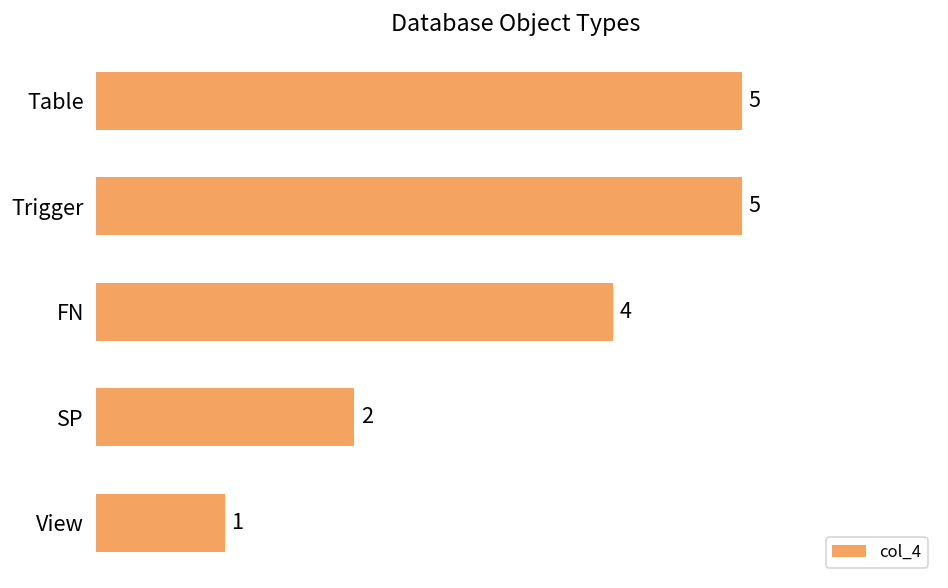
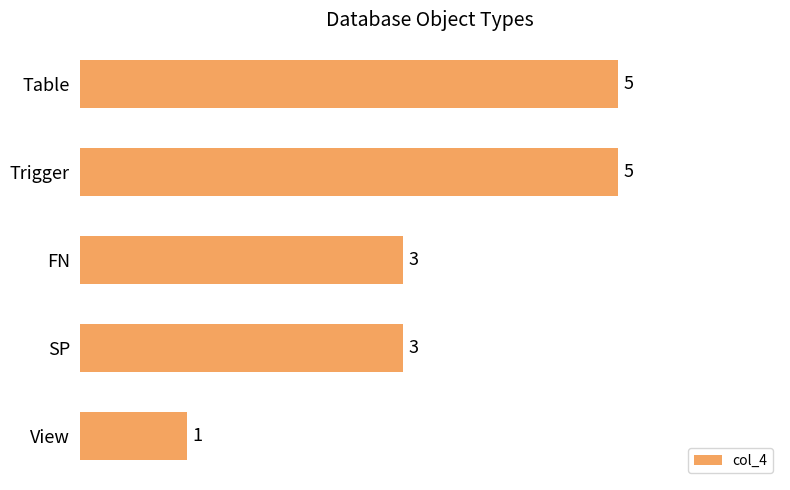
FN: 4 -> 3
SP: 2 -> 3
